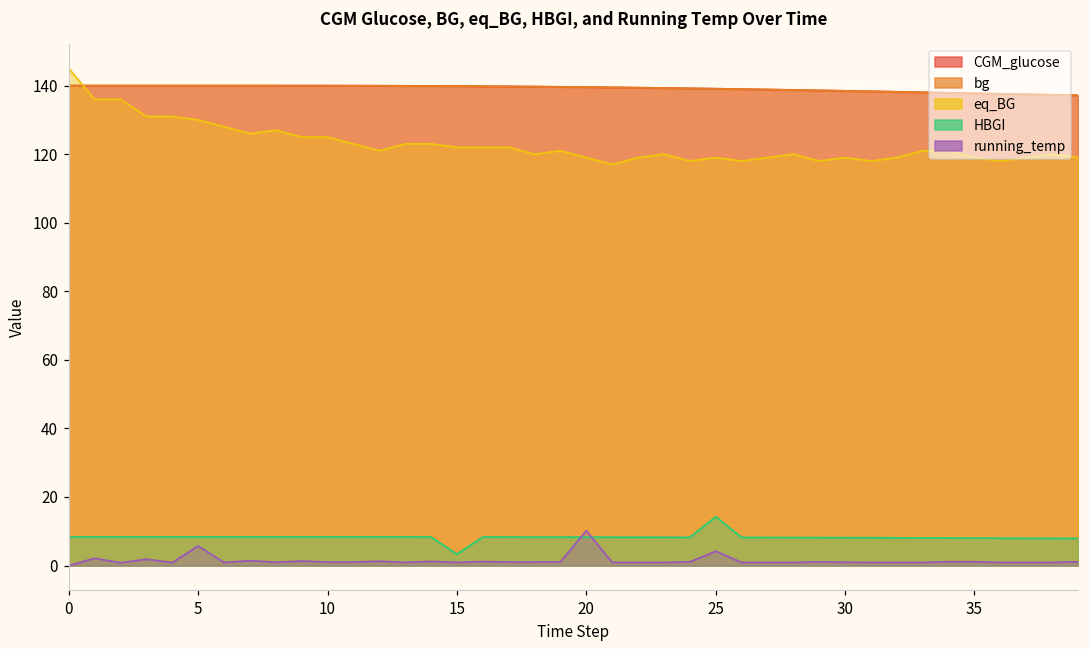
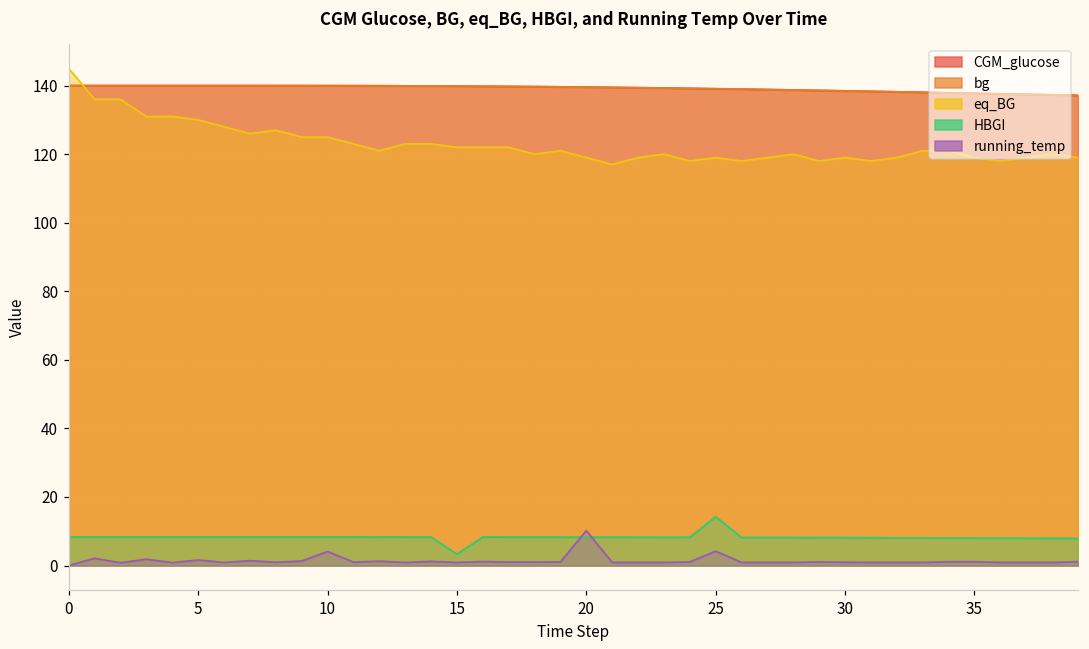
running_temp, 5: 6 -> 2
running_temp, 10: 1 -> 4
